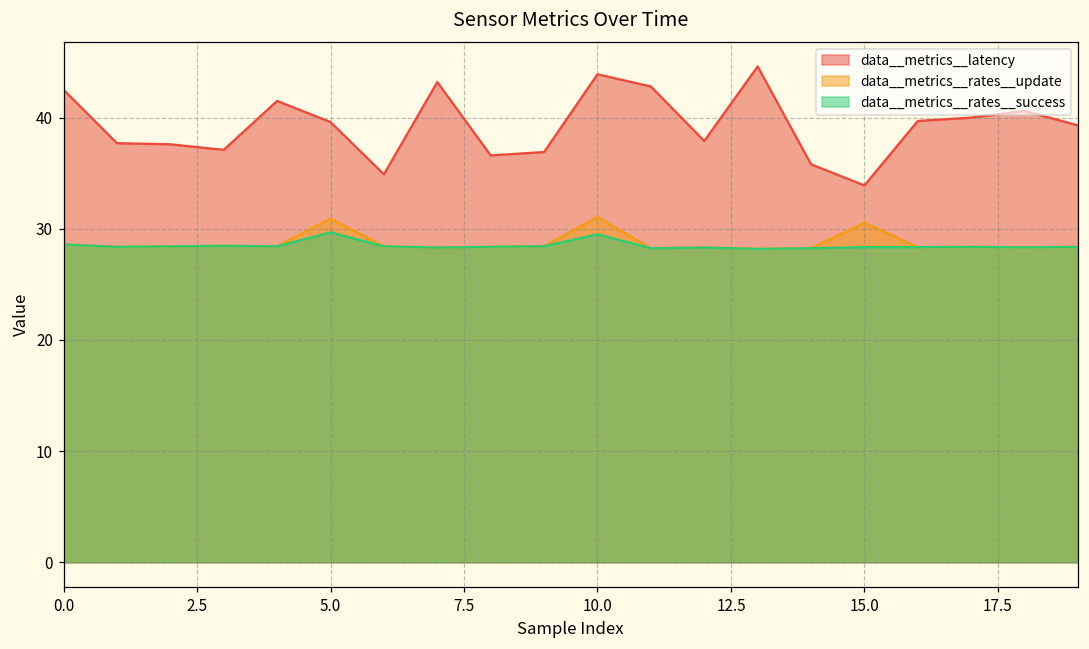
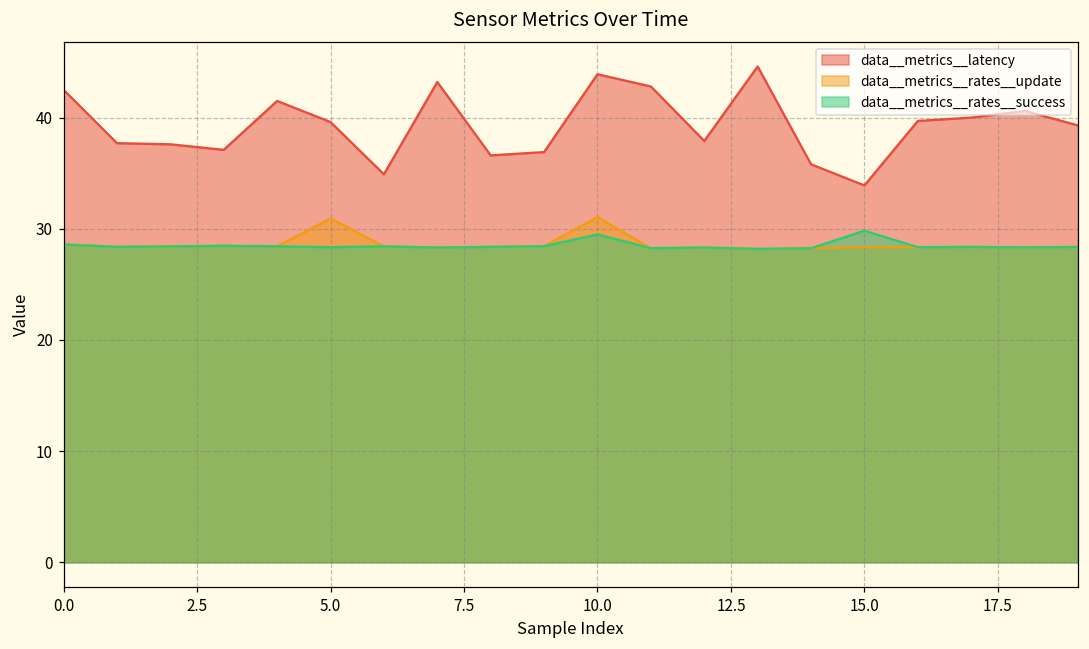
data__metrics__rates__success, 5.0: 29.7 -> 28.3
data__metrics__rates__update, 15.0: 30.6 -> 28.4
data__metrics__rates__success, 15.0: 28.4 -> 29.8
